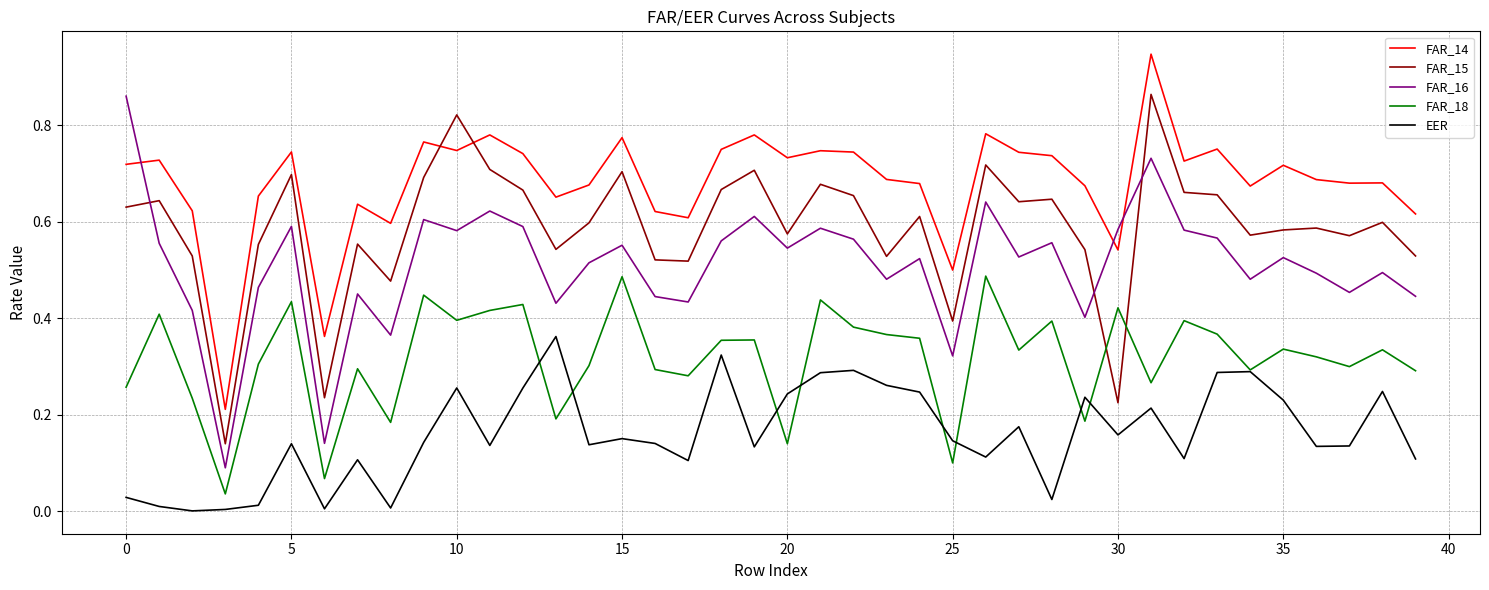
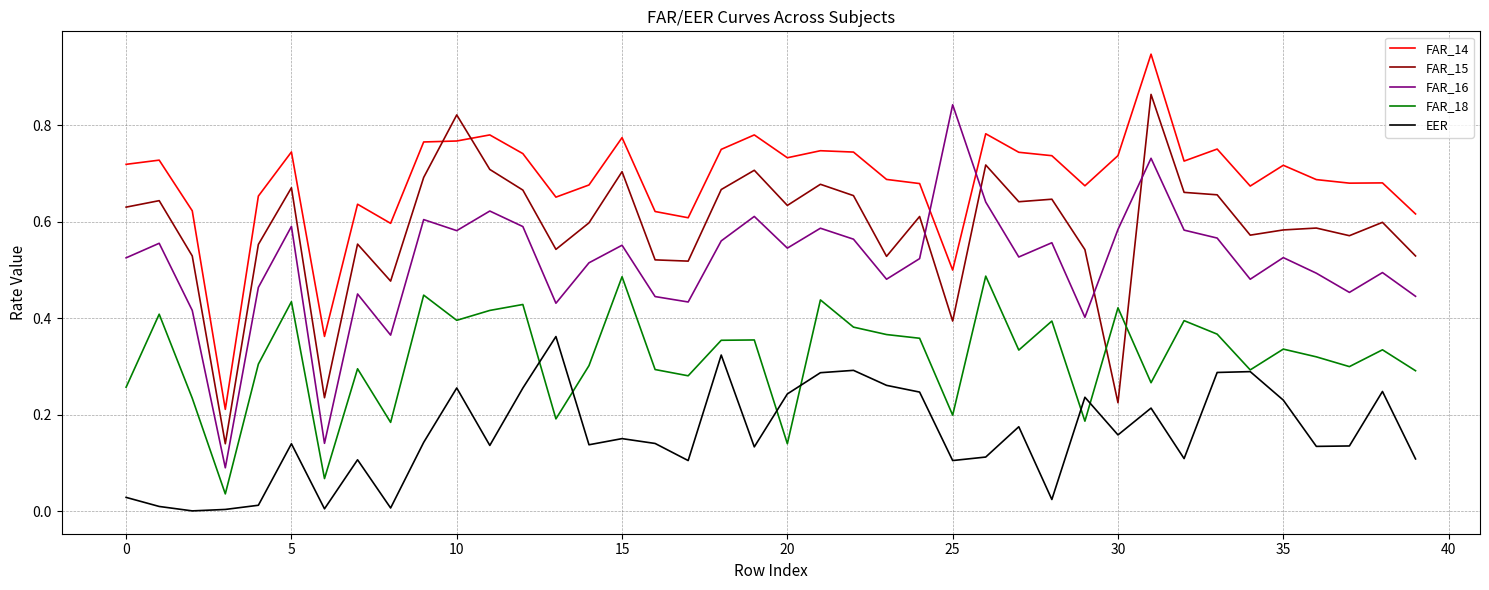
FAR_16, 0: 0.86 -> 0.52
FAR_15, 5: 0.70 -> 0.67
FAR_14, 10: 0.75 -> 0.77
FAR_15, 20: 0.57 -> 0.63
FAR_16, 25: 0.32 -> 0.84
FAR_18, 25: 0.10 -> 0.20
EER, 25: 0.15 -> 0.11
FAR_14, 30: 0.54 -> 0.74
